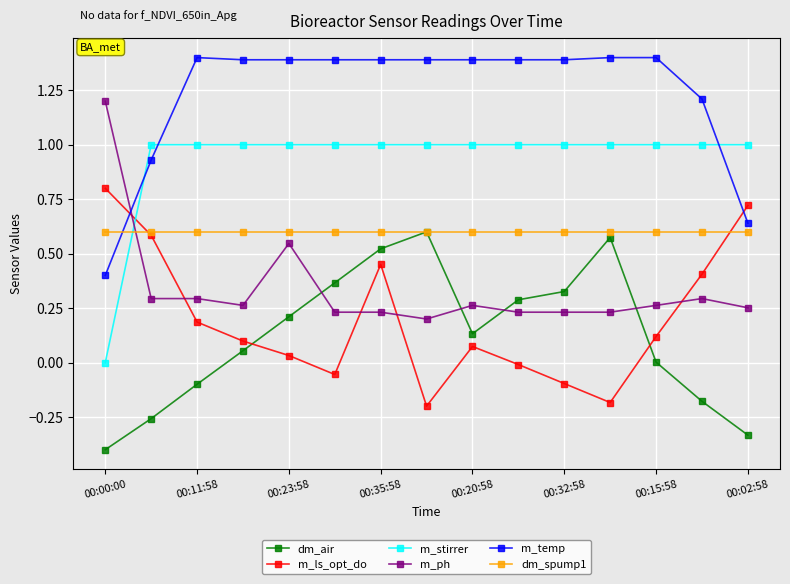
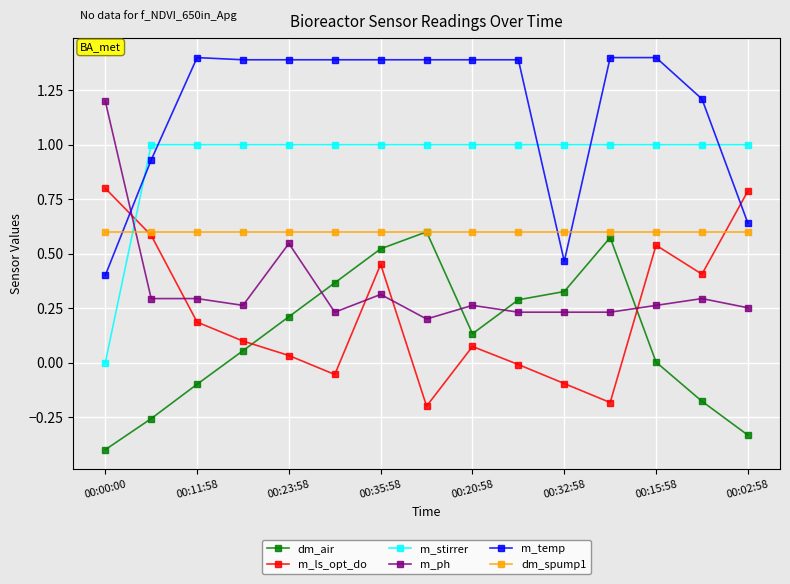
m_ph, 00:35:58: 0.23 -> 0.31
m_temp, 00:32:58: 1.39 -> 0.46
m_ls_opt_do, 00:15:58: 0.12 -> 0.54
m_ls_opt_do, 00:02:58: 0.72 -> 0.79
